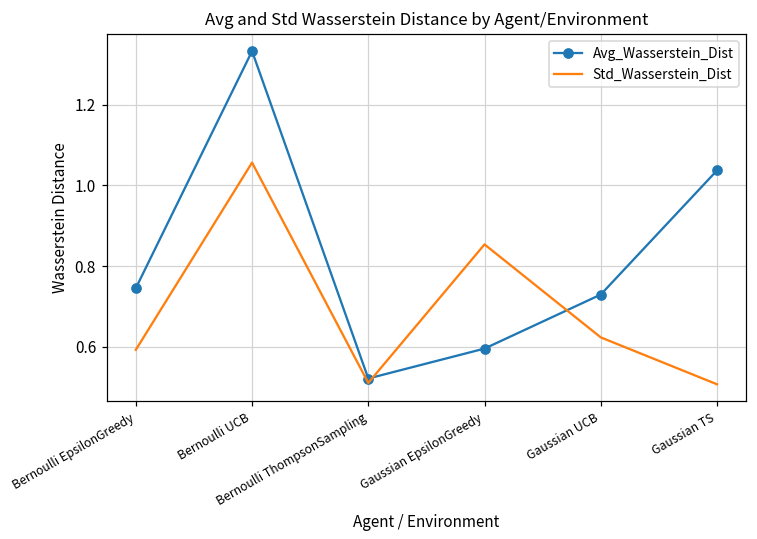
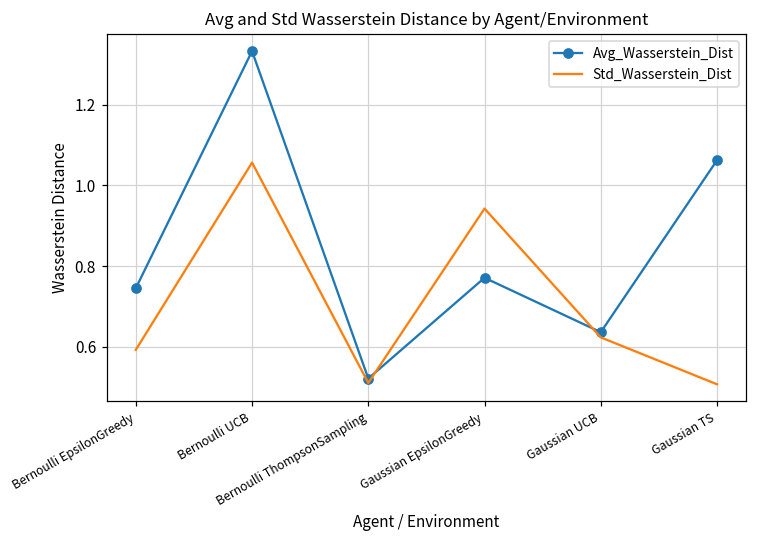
Avg_Wasserstein_Dist, Gaussian EpsilonGreedy: 0.60 -> 0.77
Std_Wasserstein_Dist, Gaussian EpsilonGreedy: 0.85 -> 0.94
Avg_Wasserstein_Dist, Gaussian UCB: 0.73 -> 0.64
Avg_Wasserstein_Dist, Gaussian TS: 1.04 -> 1.06
